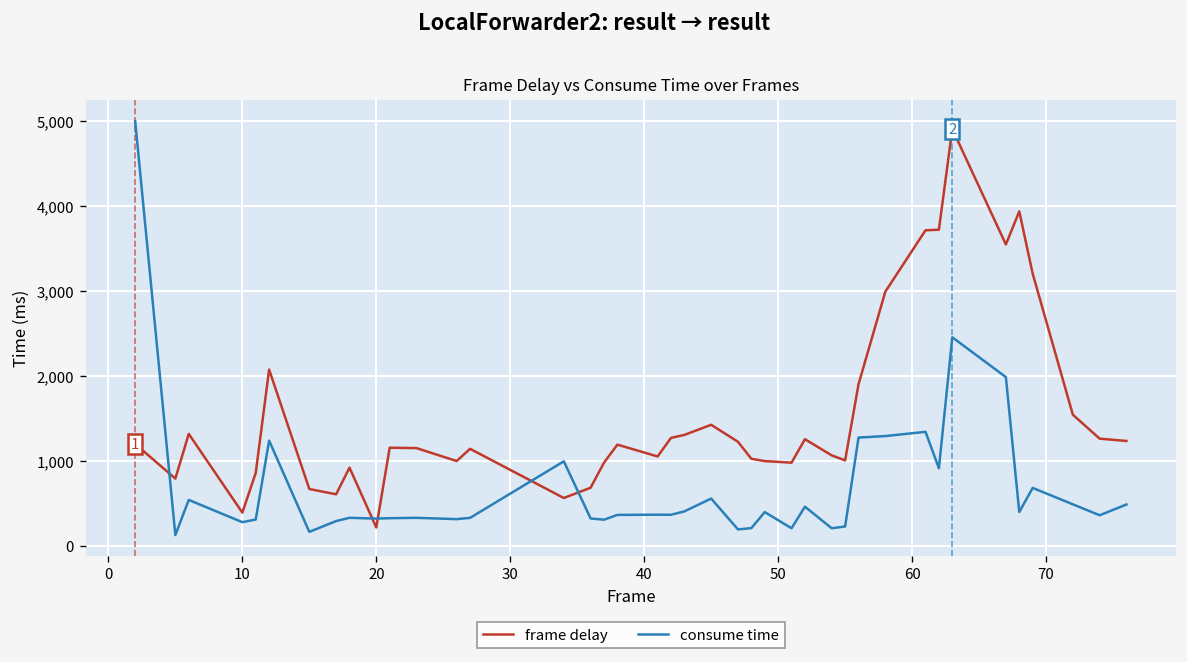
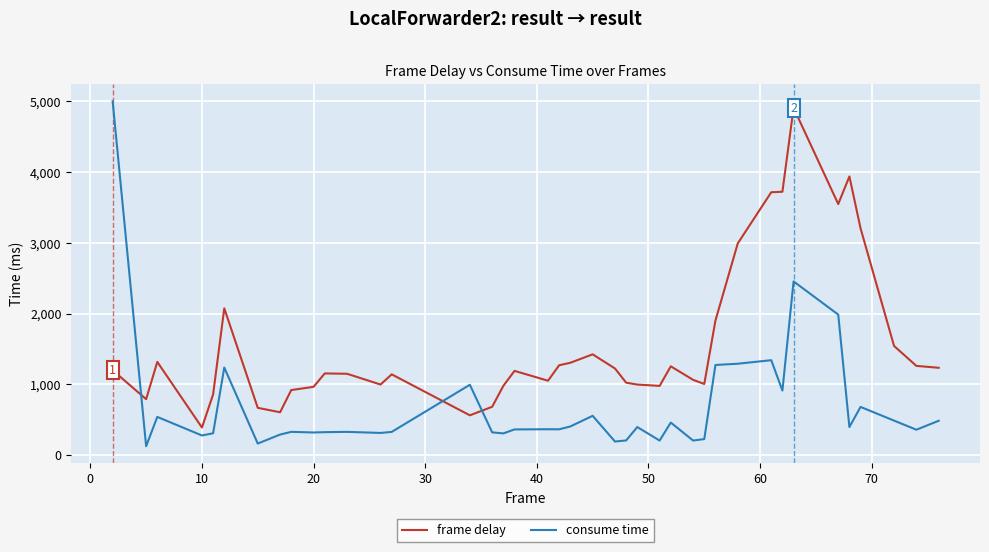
frame delay, 20: 200 -> 1,000
